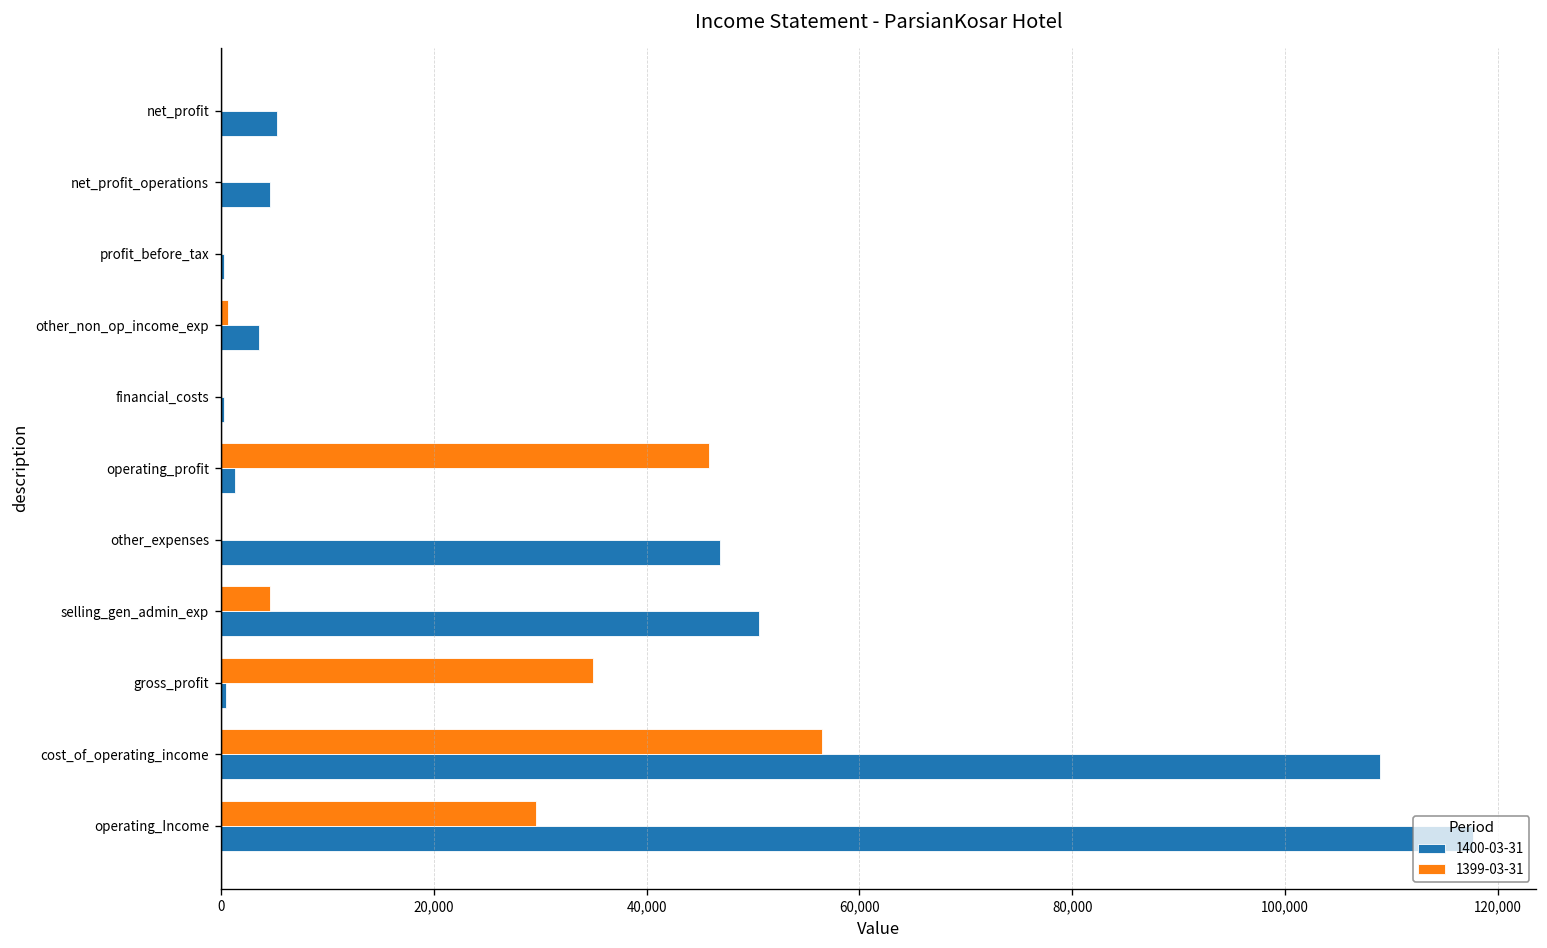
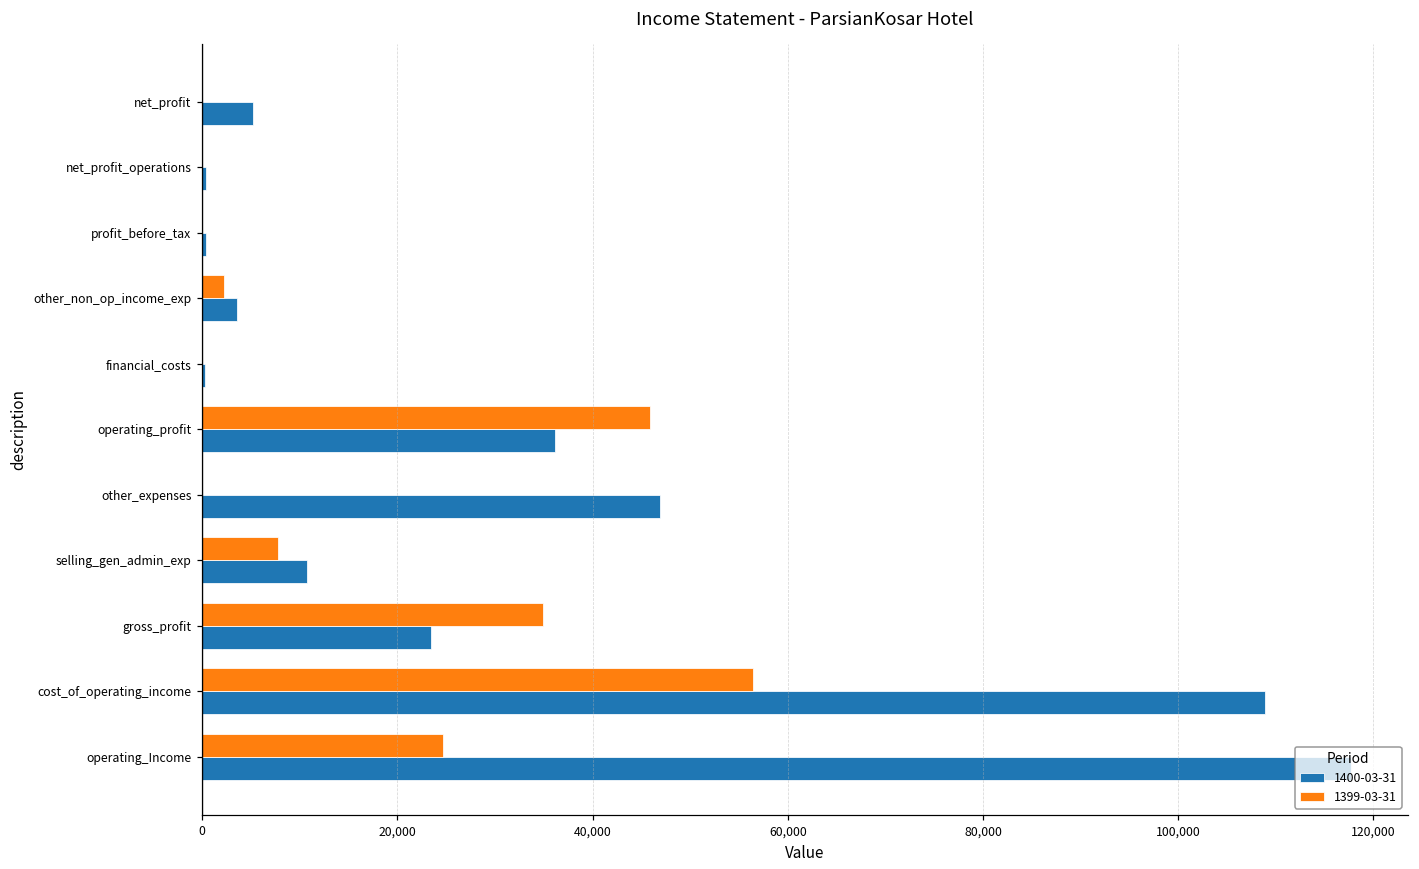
1400-03-31, net_profit_operations: 5,000 -> 0
1399-03-31, other_non_op_income_exp: 1,000 -> 2,000
1400-03-31, operating_profit: 1,000 -> 36,000
1399-03-31, selling_gen_admin_exp: 5,000 -> 8,000
1400-03-31, selling_gen_admin_exp: 51,000 -> 11,000
1400-03-31, gross_profit: 1,000 -> 23,000
1399-03-31, operating_Income: 30,000 -> 25,000
